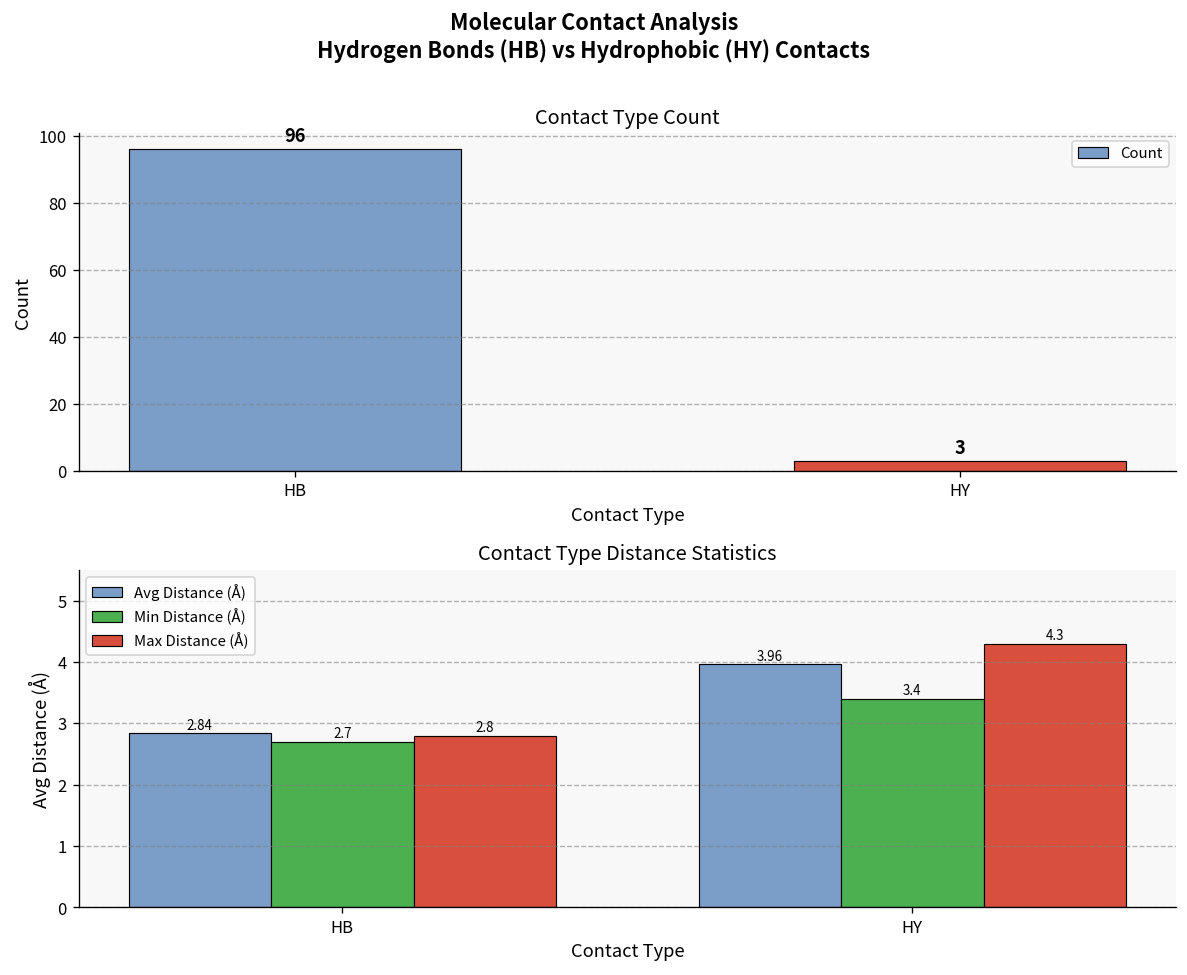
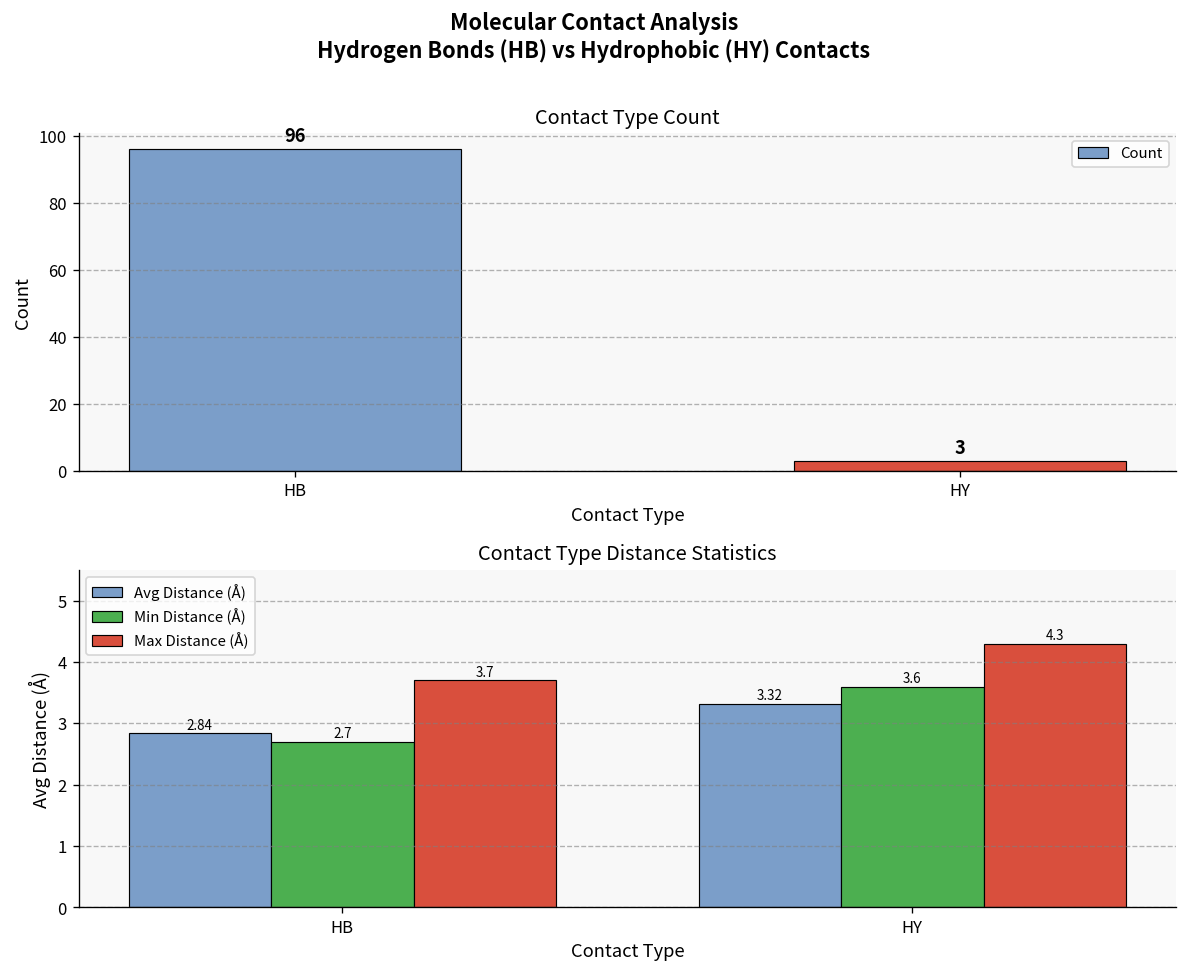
Contact Type Distance Statistics, Max Distance (Å), HB: 2.8 -> 3.7
Contact Type Distance Statistics, Avg Distance (Å), HY: 3.96 -> 3.32
Contact Type Distance Statistics, Min Distance (Å), HY: 3.4 -> 3.6
